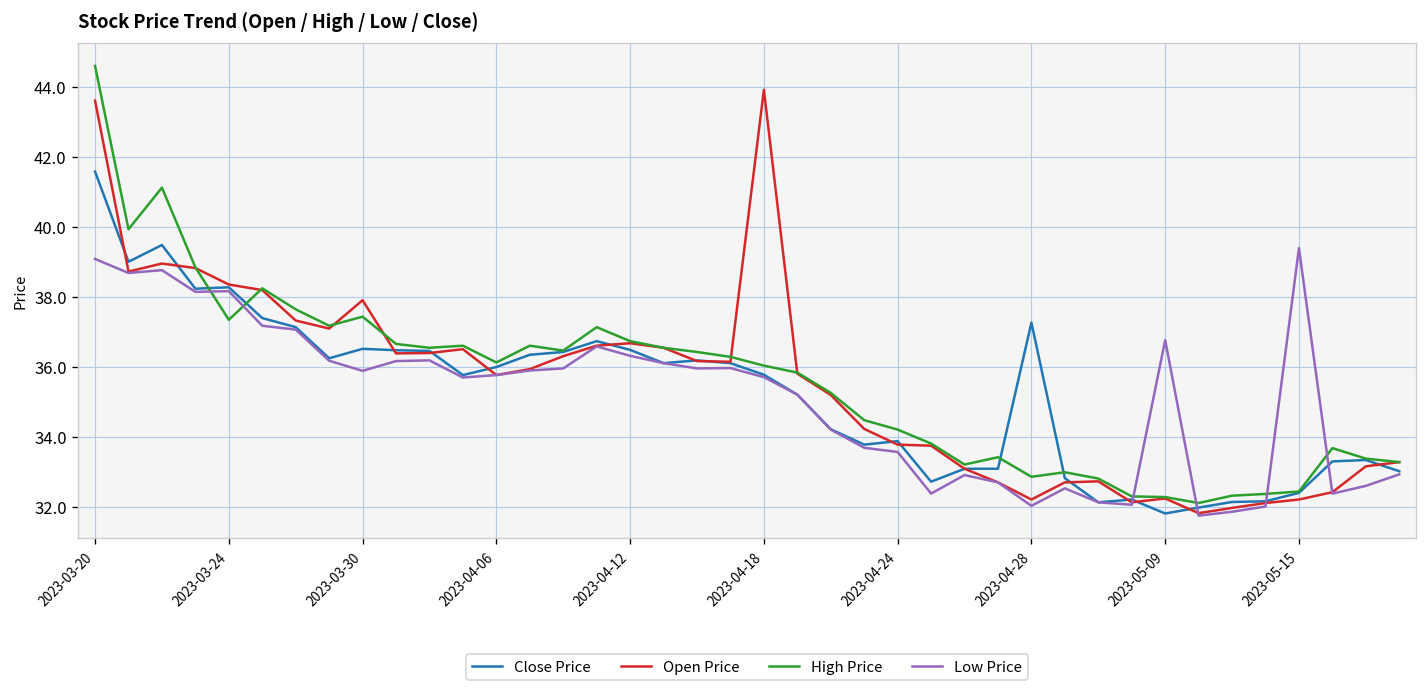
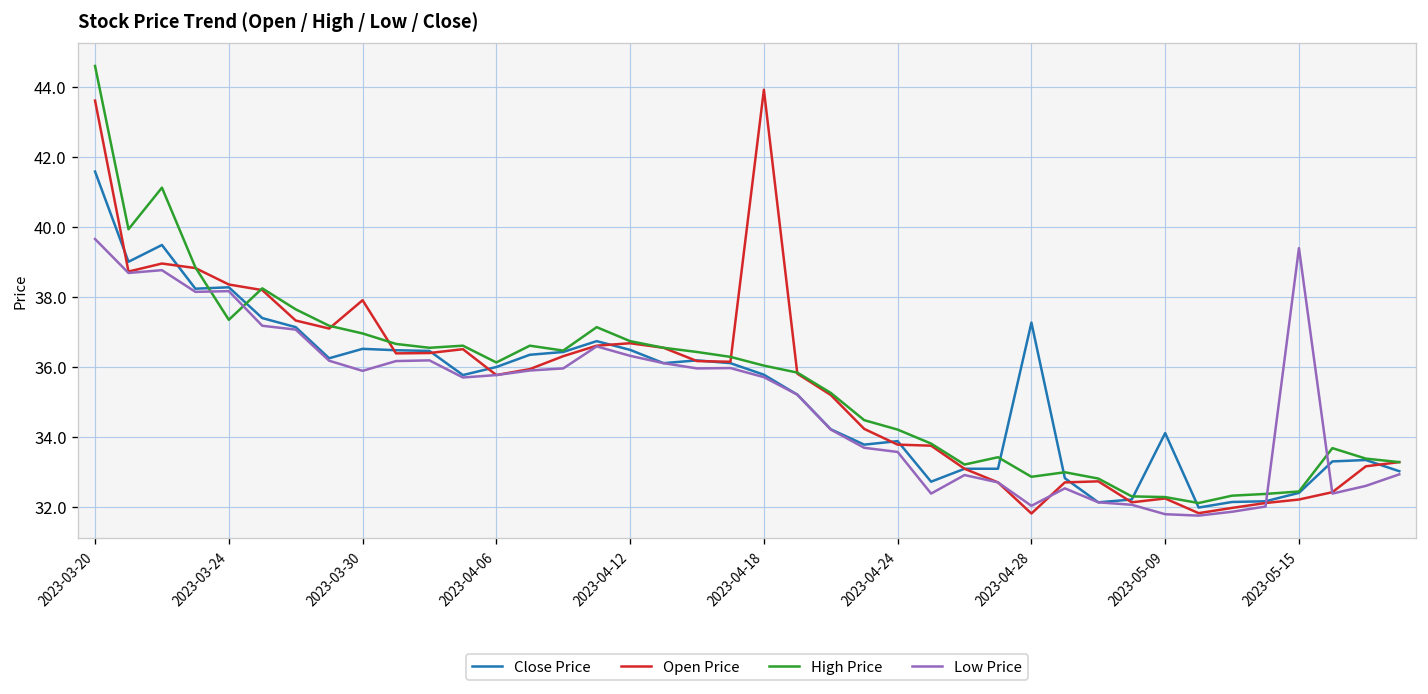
Low Price, 2023-03-20: 39.1 -> 39.7
High Price, 2023-03-30: 37.4 -> 37.0
Open Price, 2023-04-28: 32.2 -> 31.8
Close Price, 2023-05-09: 31.8 -> 34.1
Low Price, 2023-05-09: 36.8 -> 31.8
